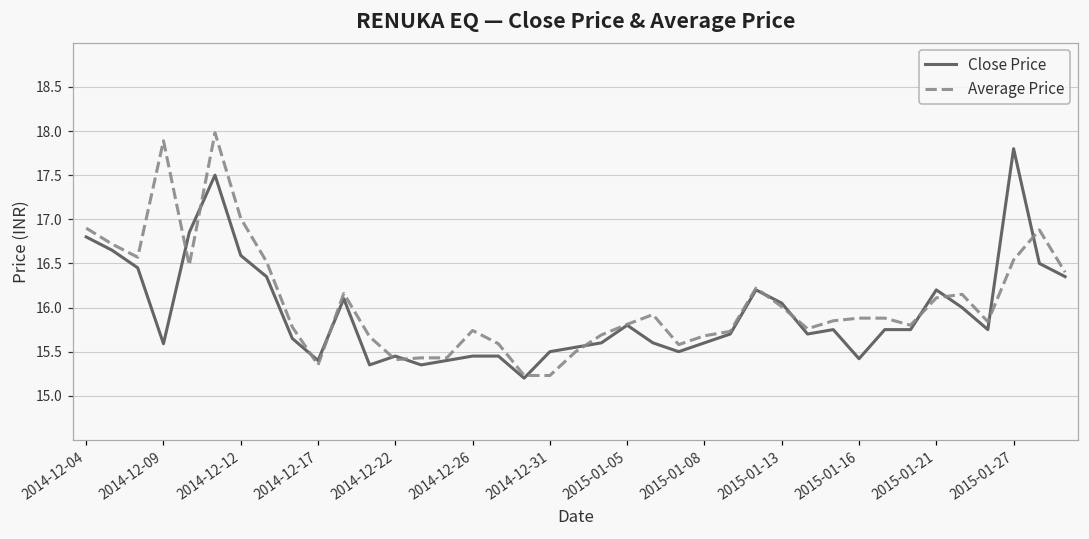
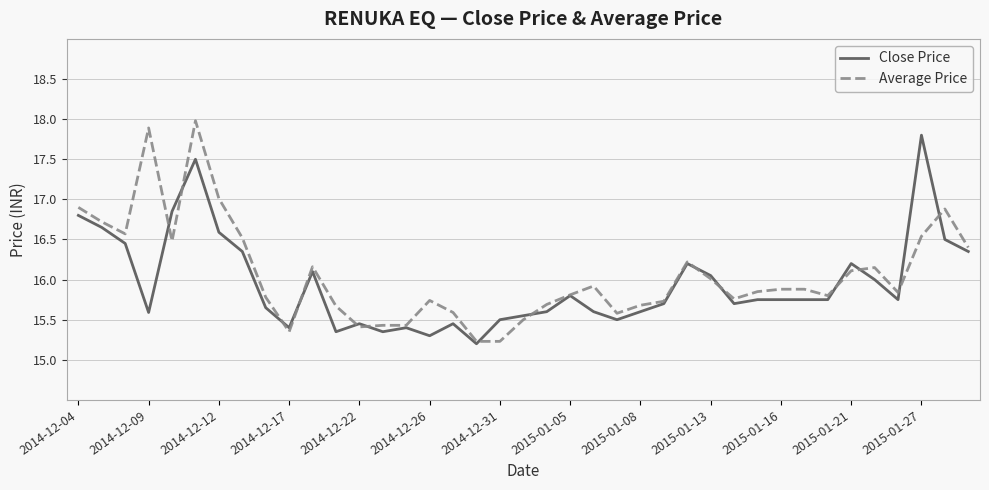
Close Price, 2014-12-26: 15.5 -> 15.3
Close Price, 2015-01-16: 15.4 -> 15.8
